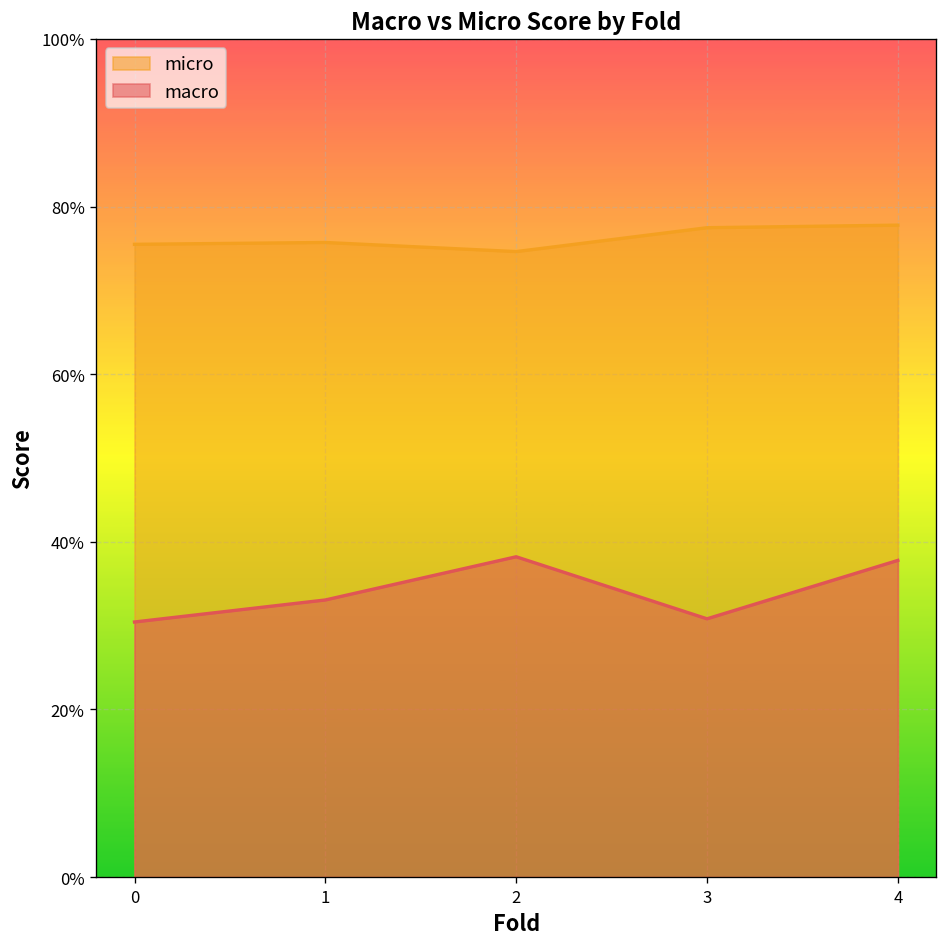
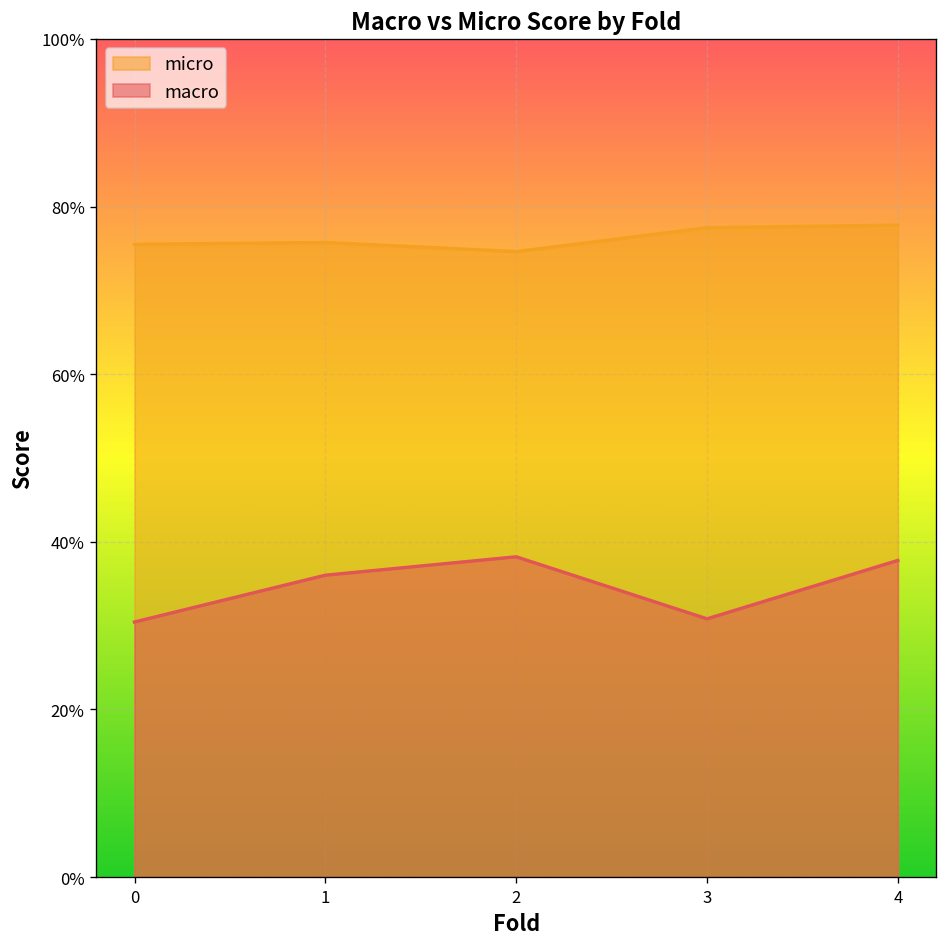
macro, 1: 33% -> 36%
